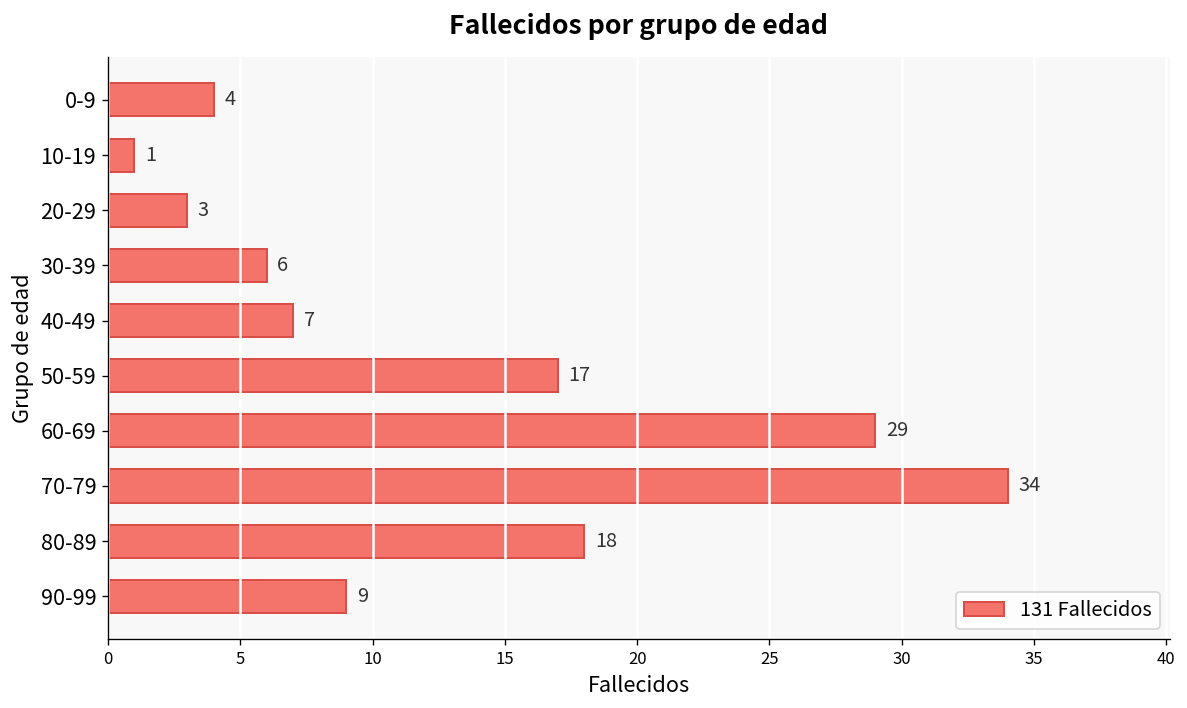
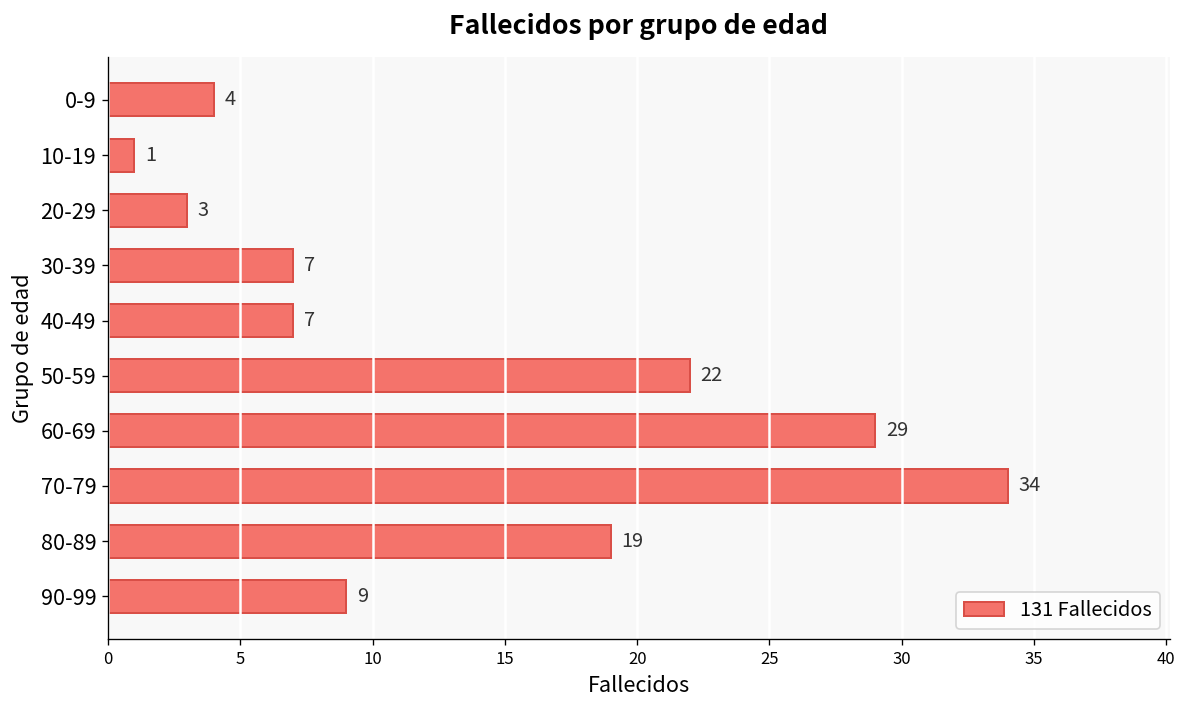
30-39: 6 -> 7
50-59: 17 -> 22
80-89: 18 -> 19
